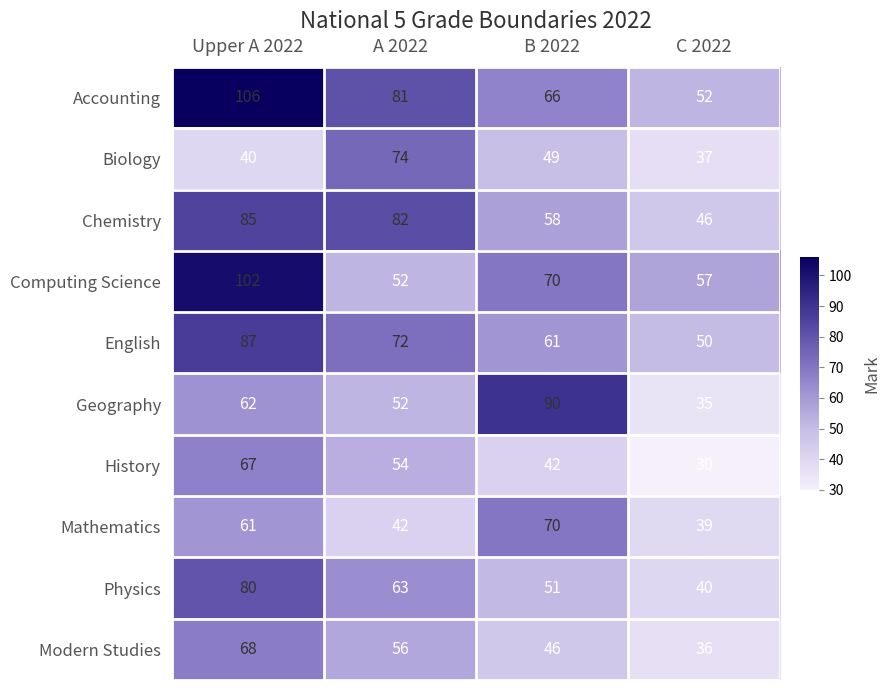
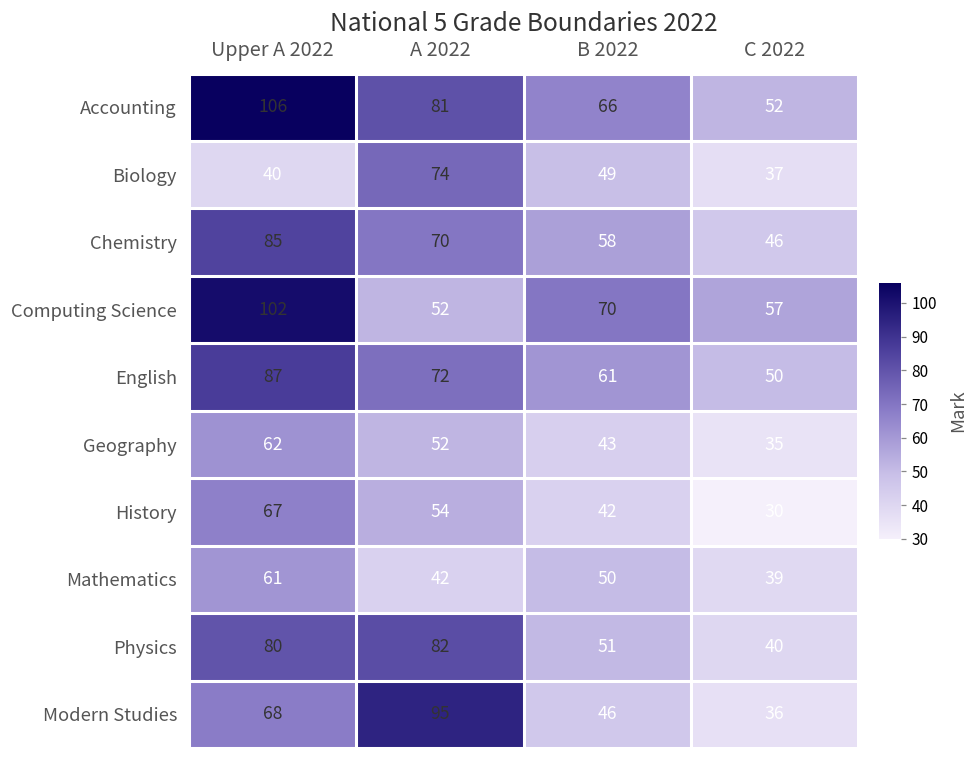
Chemistry, A 2022: 82 -> 70
Geography, B 2022: 90 -> 43
Mathematics, B 2022: 70 -> 50
Physics, A 2022: 63 -> 82
Modern Studies, A 2022: 56 -> 95
